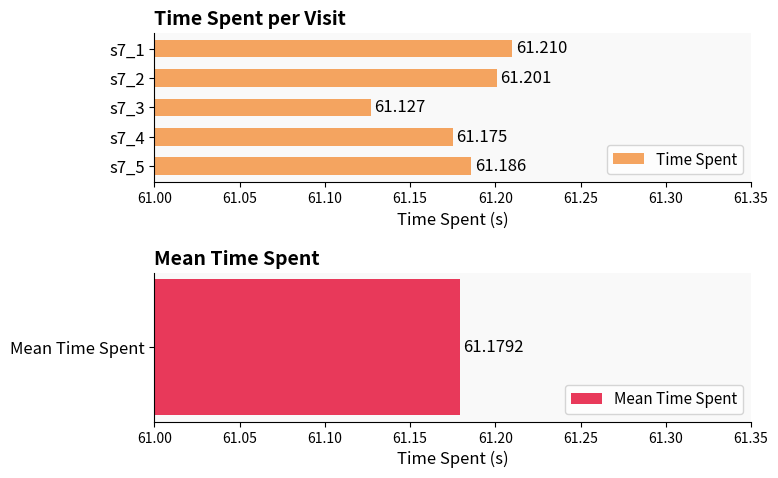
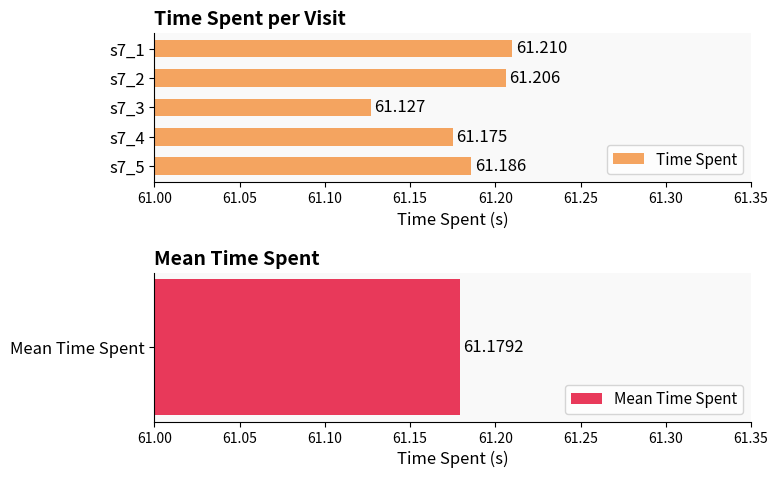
Time Spent per Visit, s7_2: 61.201 -> 61.206
